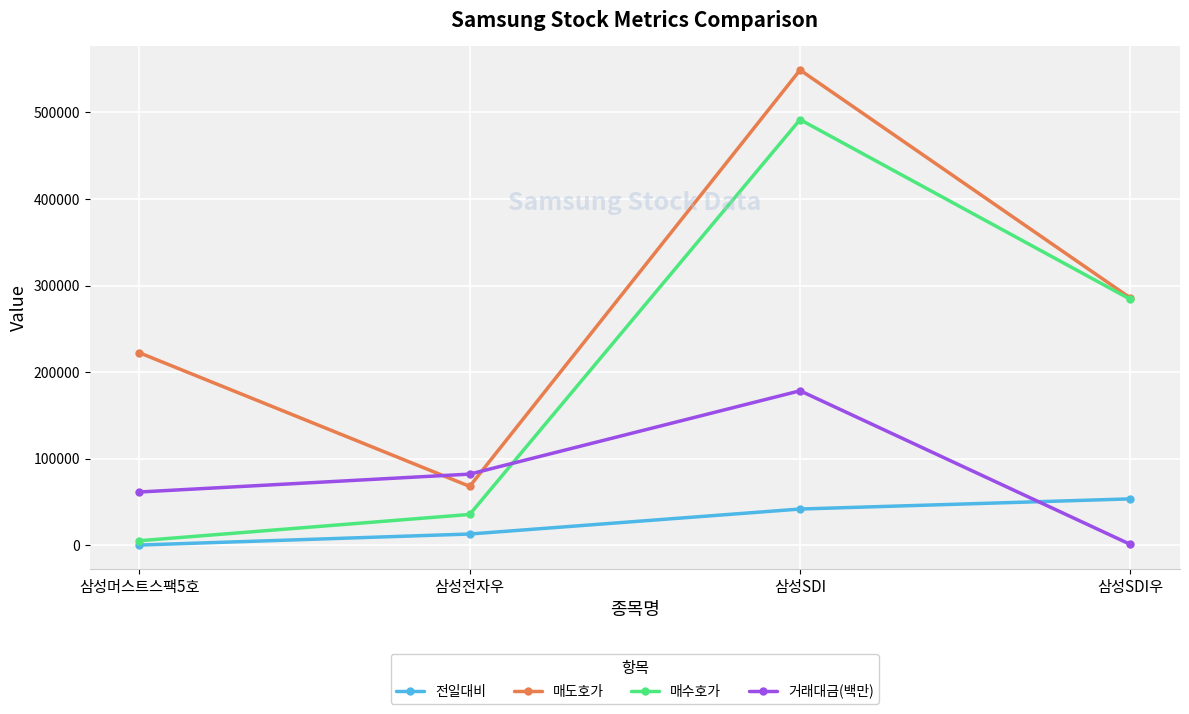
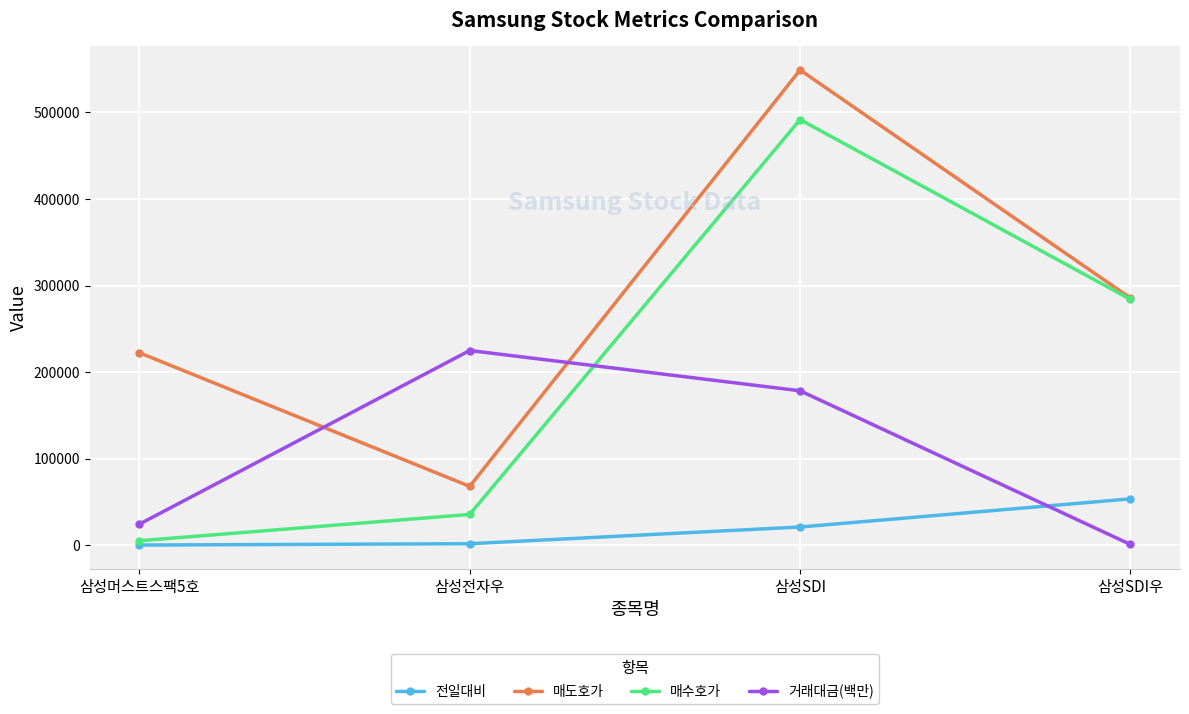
거래대금(백만), 삼성머스트스팩5호: 60000 -> 20000
전일대비, 삼성전자우: 10000 -> 0
거래대금(백만), 삼성전자우: 80000 -> 220000
전일대비, 삼성SDI: 40000 -> 20000
